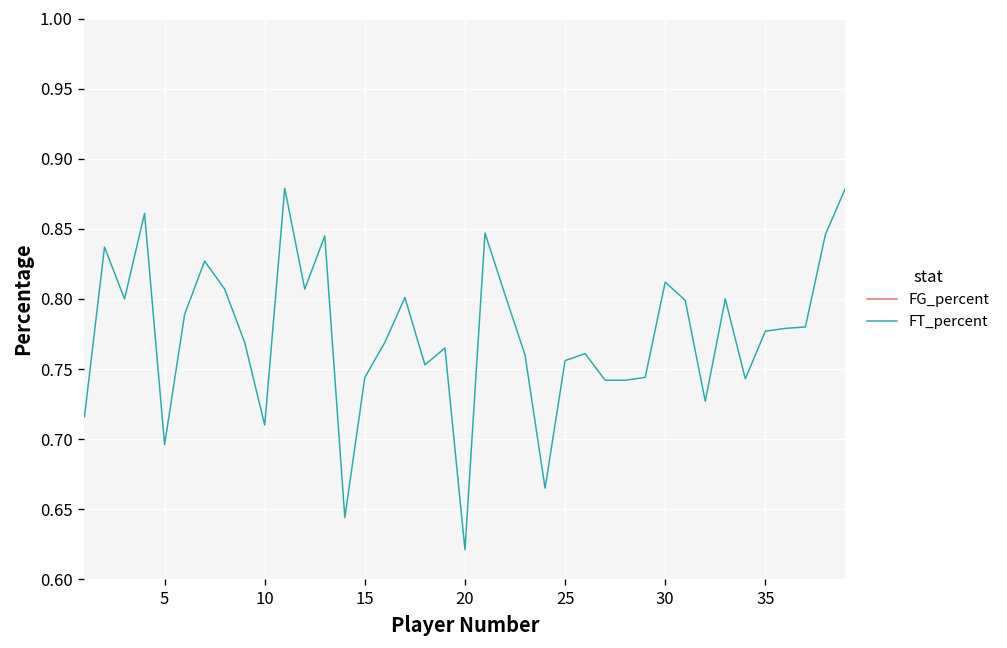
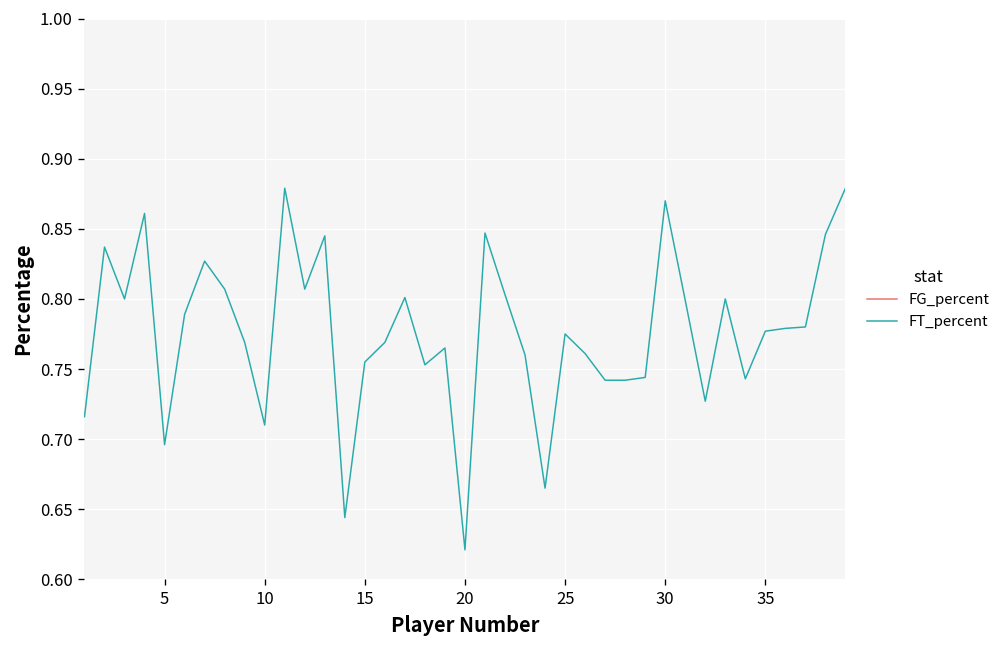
FT_percent, 15: 0.744 -> 0.755
FT_percent, 25: 0.756 -> 0.775
FT_percent, 30: 0.812 -> 0.870
